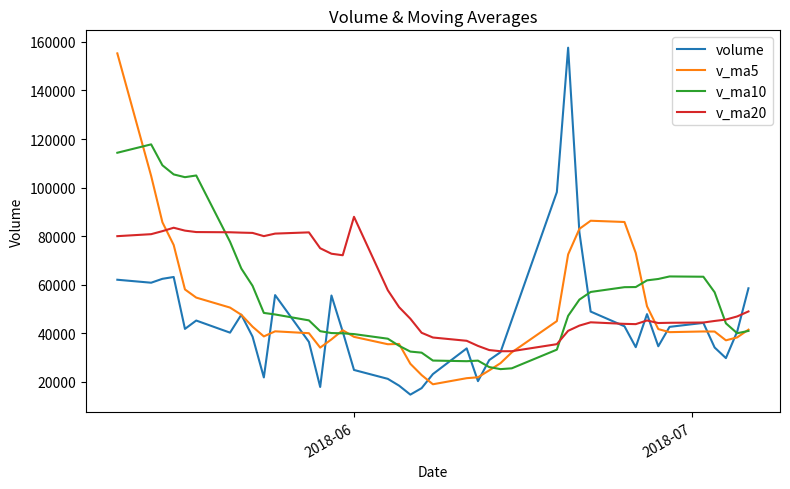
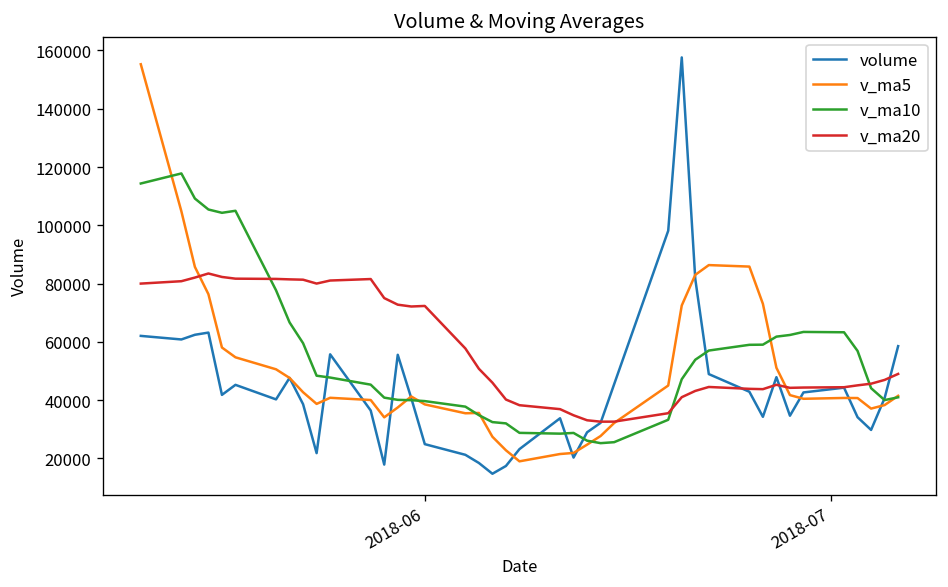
v_ma20, 2018-06: 88000 -> 72000
